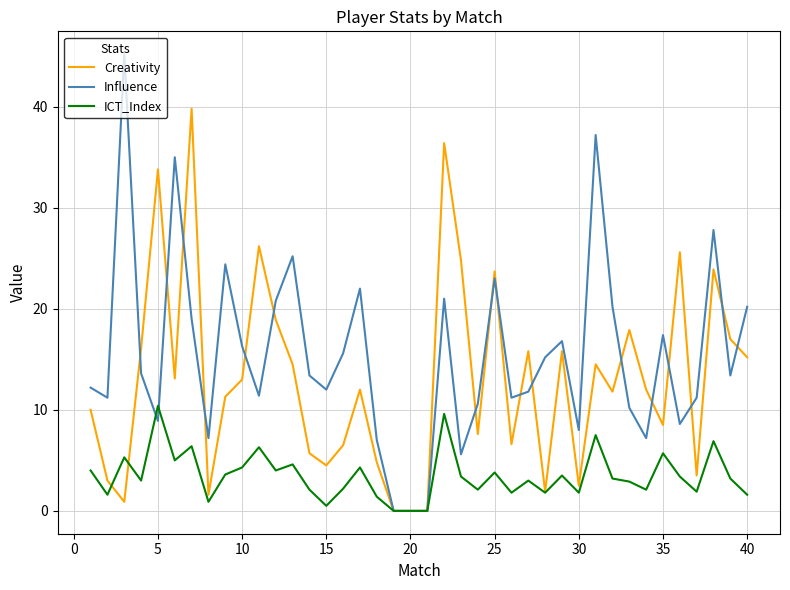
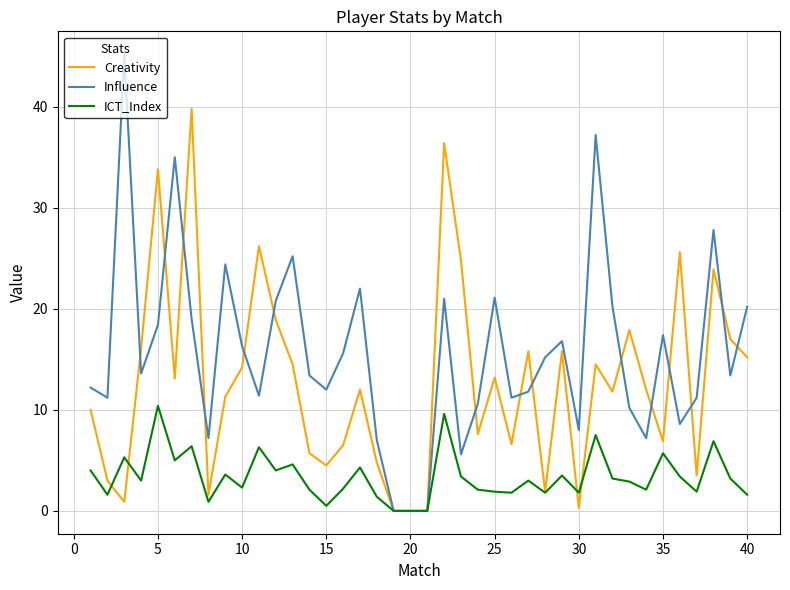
Influence, 5: 8.9 -> 18.4
Creativity, 10: 13.0 -> 14.2
ICT_Index, 10: 4.3 -> 2.3
Creativity, 25: 23.7 -> 13.2
Influence, 25: 23.0 -> 21.1
ICT_Index, 25: 3.8 -> 1.9
Creativity, 30: 2.5 -> 0.3
Creativity, 35: 8.5 -> 6.9
